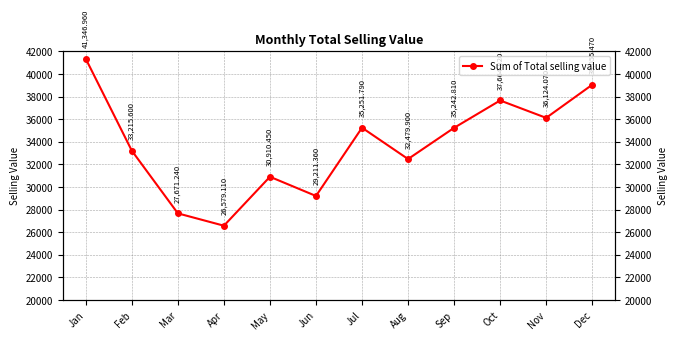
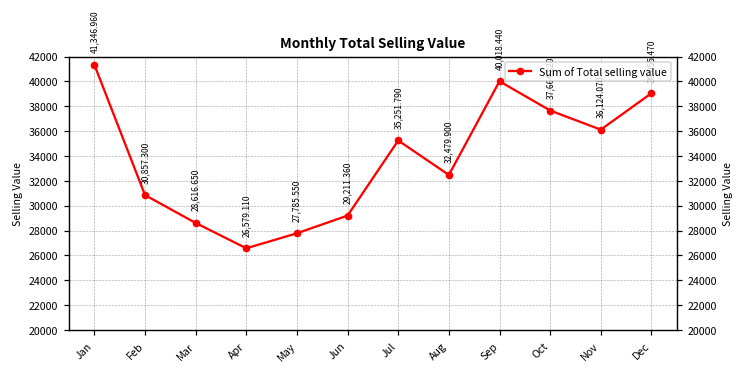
Feb: 33,215.600 -> 30,857.300
Mar: 27,671.240 -> 28,616.650
May: 30,910.450 -> 27,785.550
Sep: 35,242.810 -> 40,018.440
